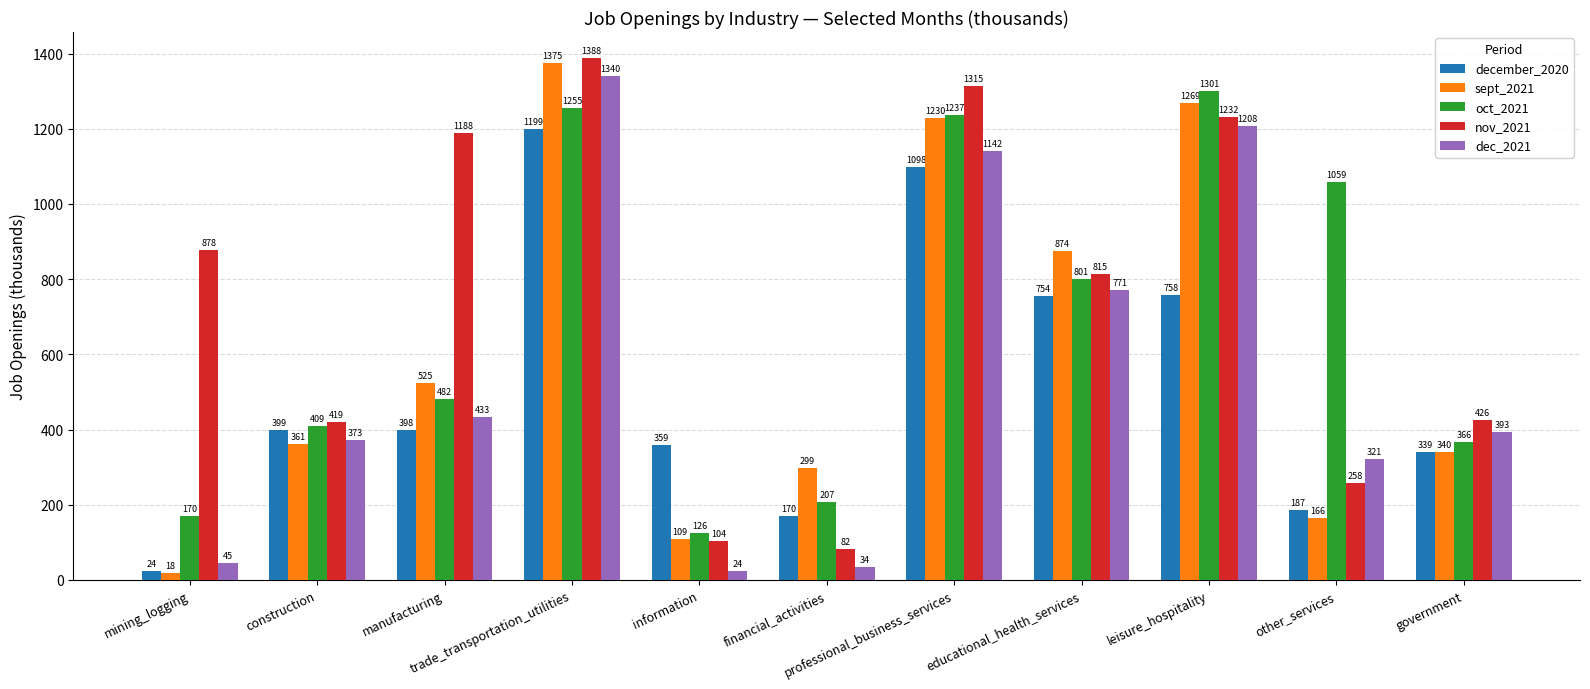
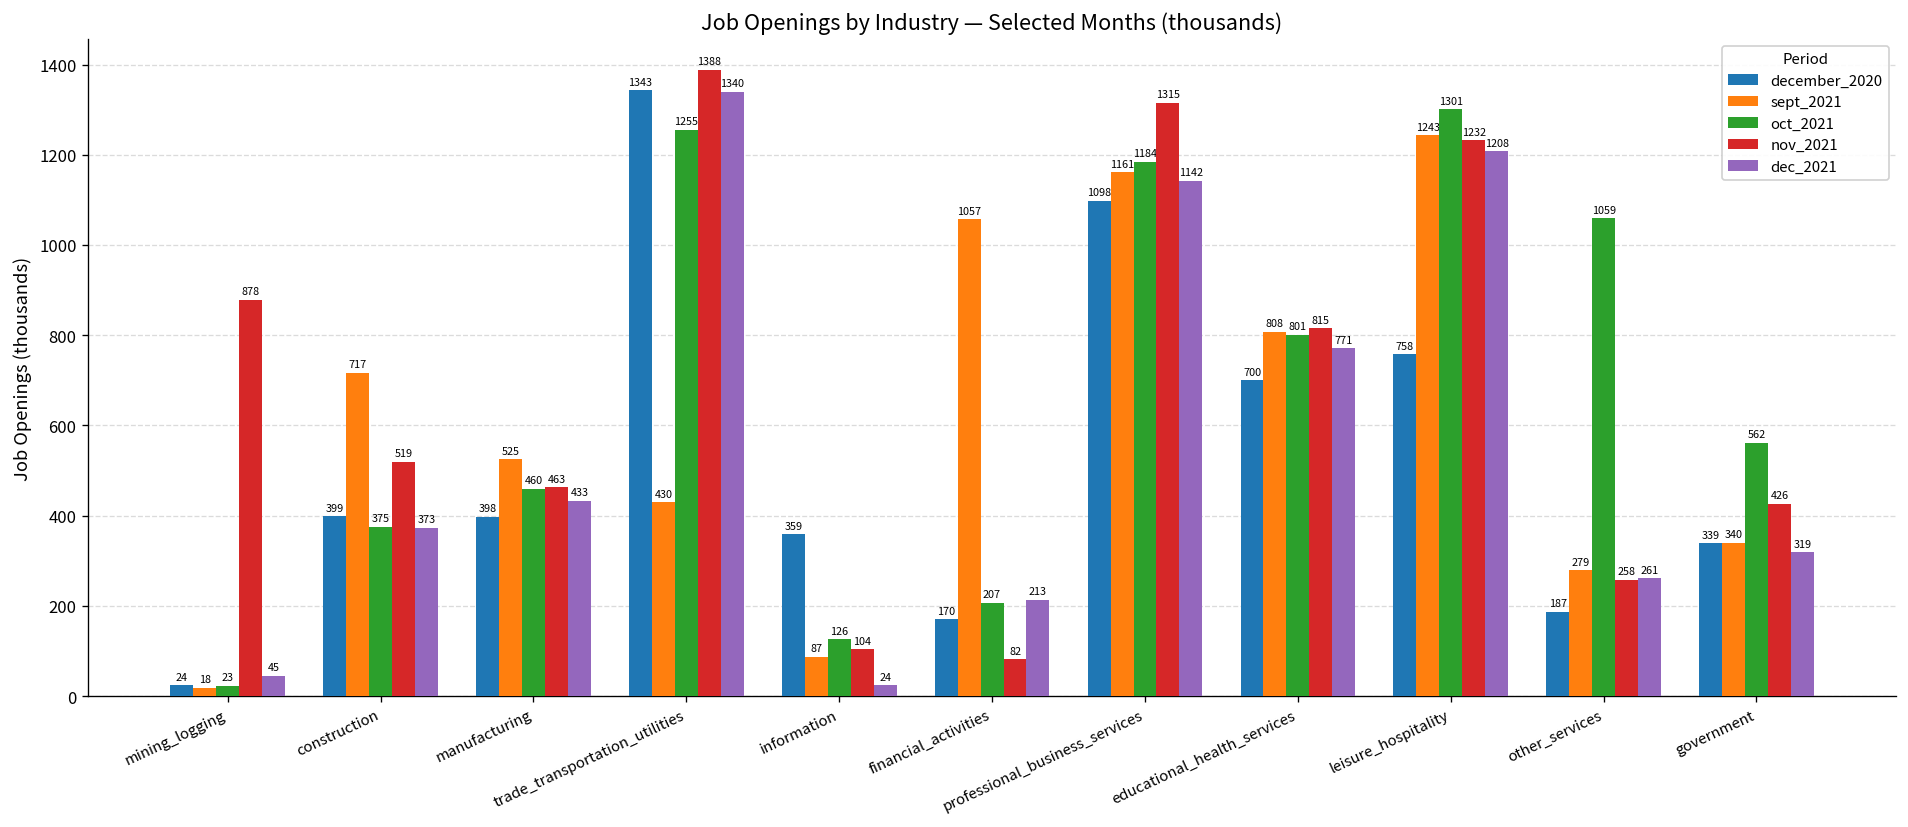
oct_2021, mining_logging: 170 -> 23
sept_2021, construction: 361 -> 717
oct_2021, construction: 409 -> 375
nov_2021, construction: 419 -> 519
oct_2021, manufacturing: 482 -> 460
nov_2021, manufacturing: 1188 -> 463
december_2020, trade_transportation_utilities: 1199 -> 1343
sept_2021, trade_transportation_utilities: 1375 -> 430
sept_2021, information: 109 -> 87
sept_2021, financial_activities: 299 -> 1057
dec_2021, financial_activities: 34 -> 213
sept_2021, professional_business_services: 1230 -> 1161
oct_2021, professional_business_services: 1237 -> 1184
december_2020, educational_health_services: 754 -> 700
sept_2021, educational_health_services: 874 -> 808
sept_2021, leisure_hospitality: 1269 -> 1243
sept_2021, other_services: 166 -> 279
dec_2021, other_services: 321 -> 261
oct_2021, government: 366 -> 562
dec_2021, government: 393 -> 319
